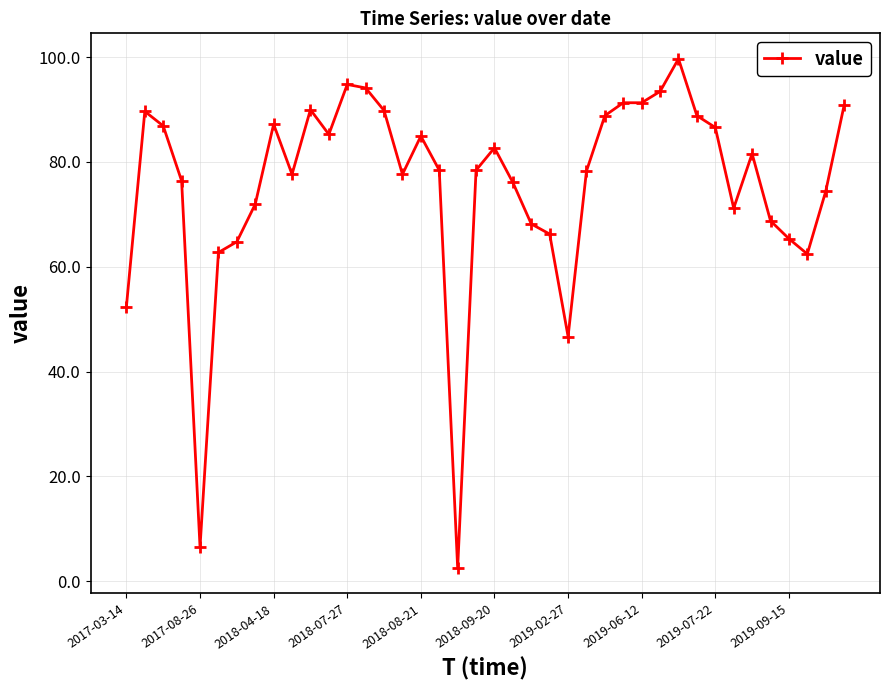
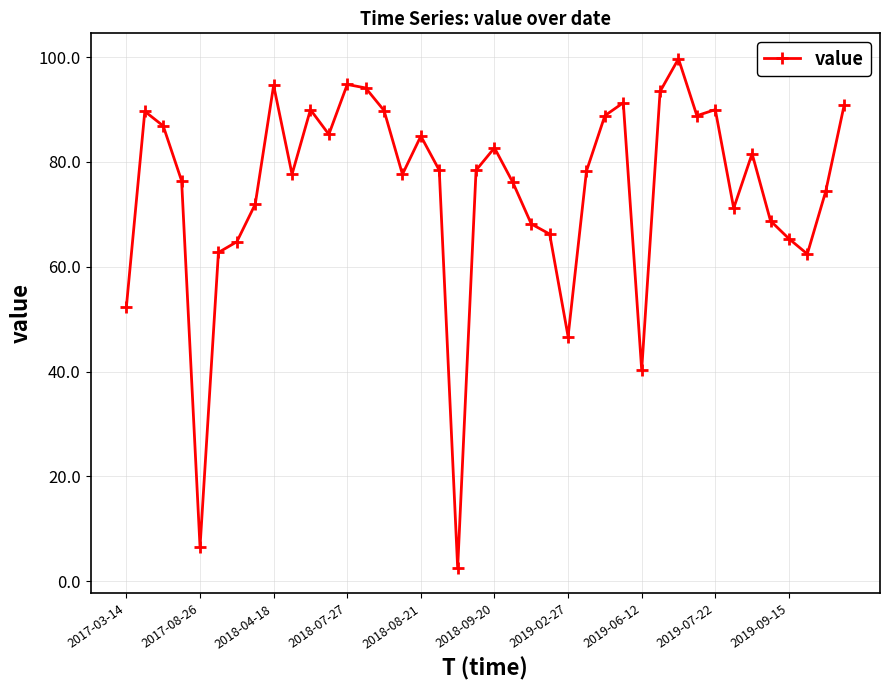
2018-04-18: 87 -> 95
2019-06-12: 91 -> 40
2019-07-22: 87 -> 90
